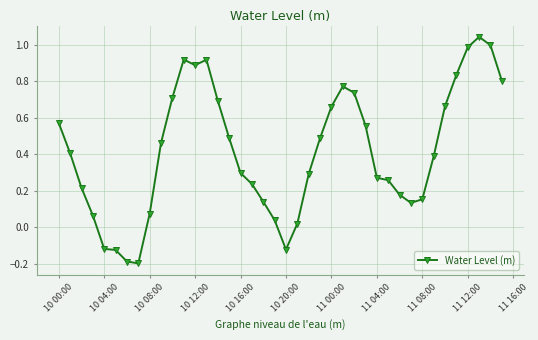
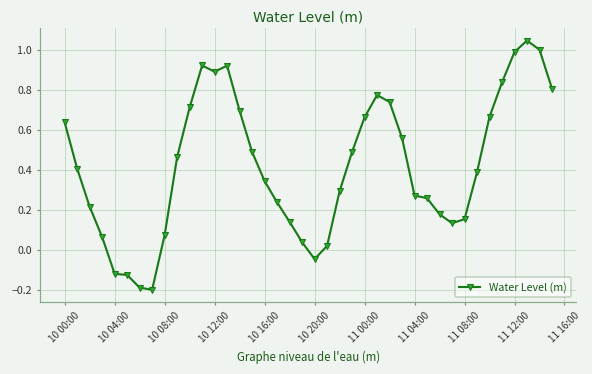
10 00:00: 0.57 -> 0.64
10 16:00: 0.30 -> 0.34
10 20:00: -0.12 -> -0.05
